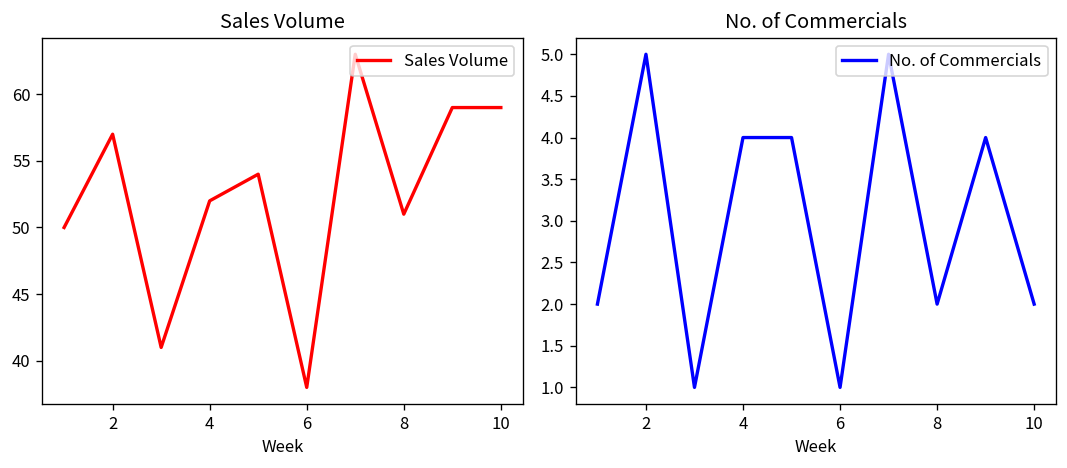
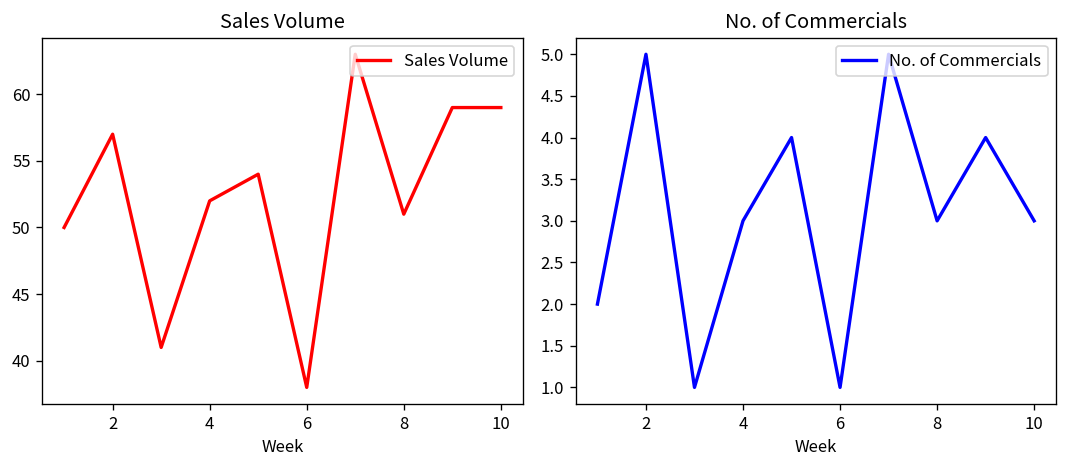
No. of Commercials, 4: 4 -> 3
No. of Commercials, 8: 2 -> 3
No. of Commercials, 10: 2 -> 3
